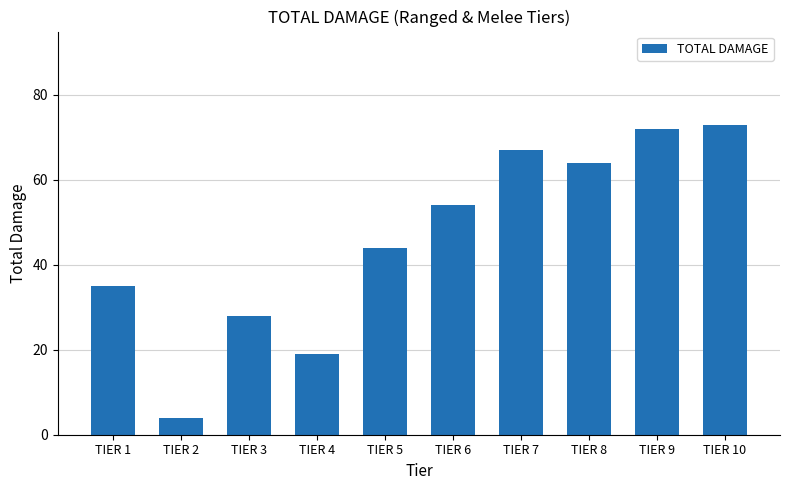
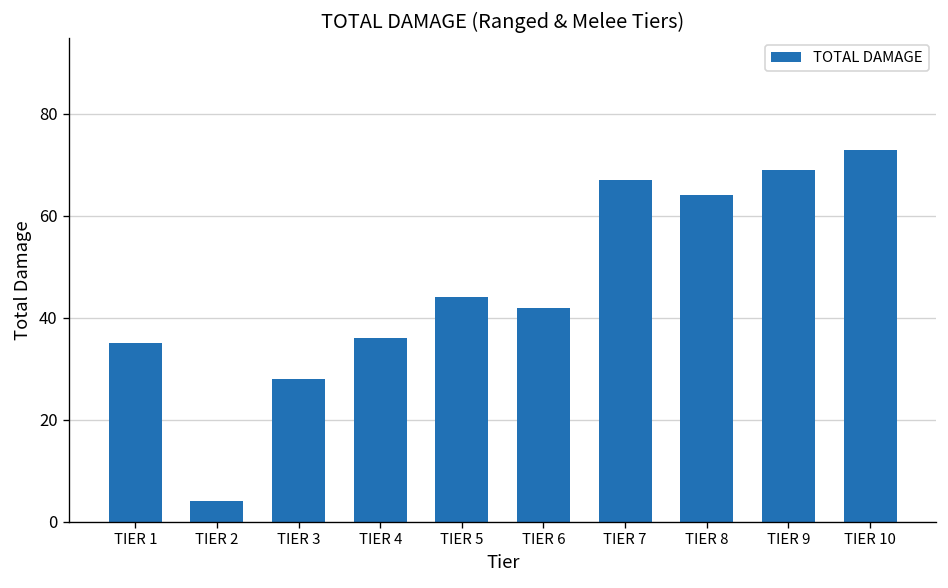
TIER 4: 19 -> 36
TIER 6: 54 -> 42
TIER 9: 72 -> 69
